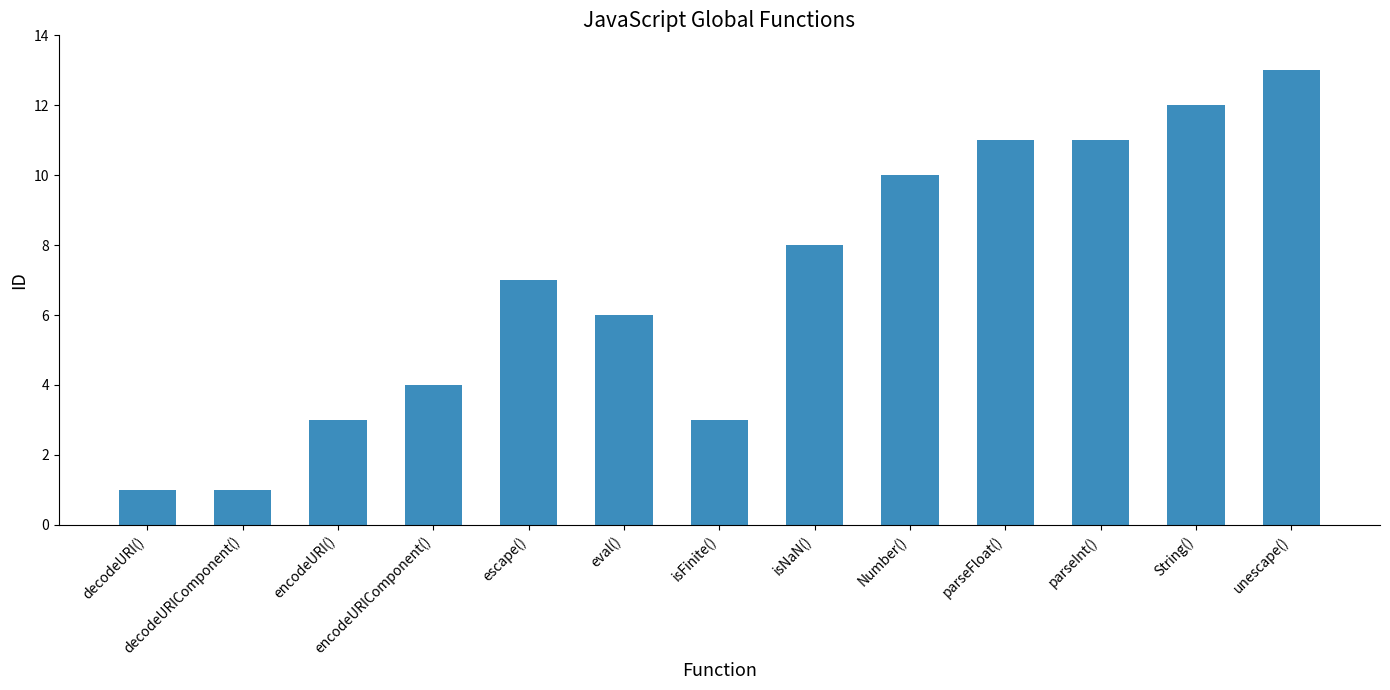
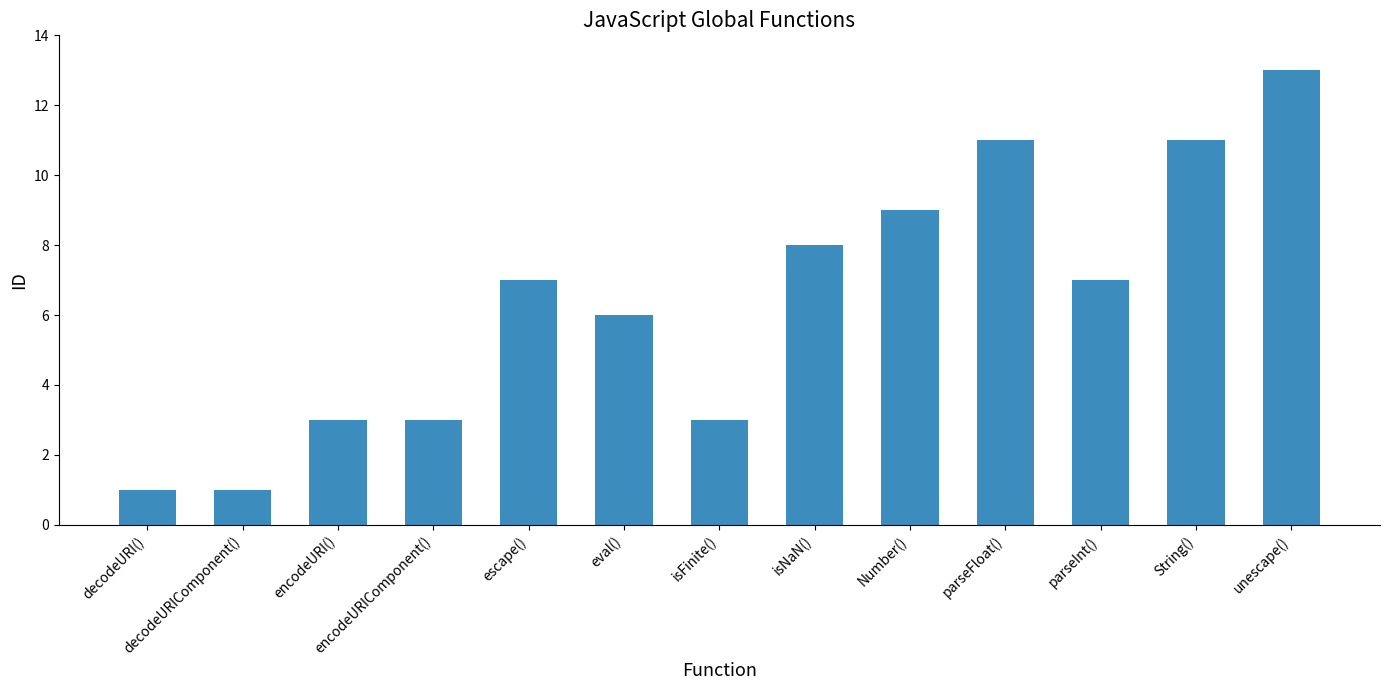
encodeURIComponent(): 4 -> 3
Number(): 10 -> 9
parseInt(): 11 -> 7
String(): 12 -> 11
